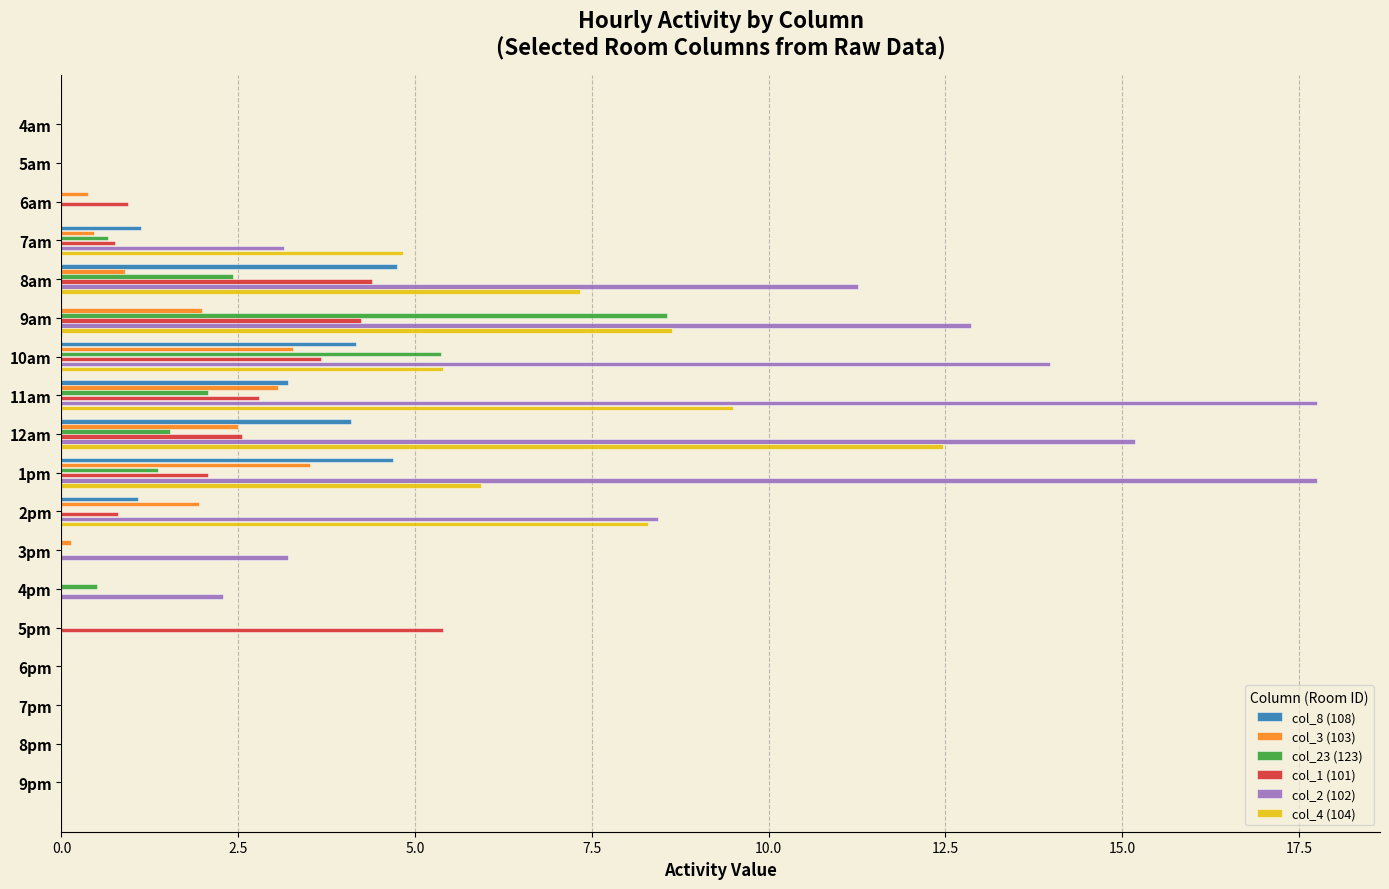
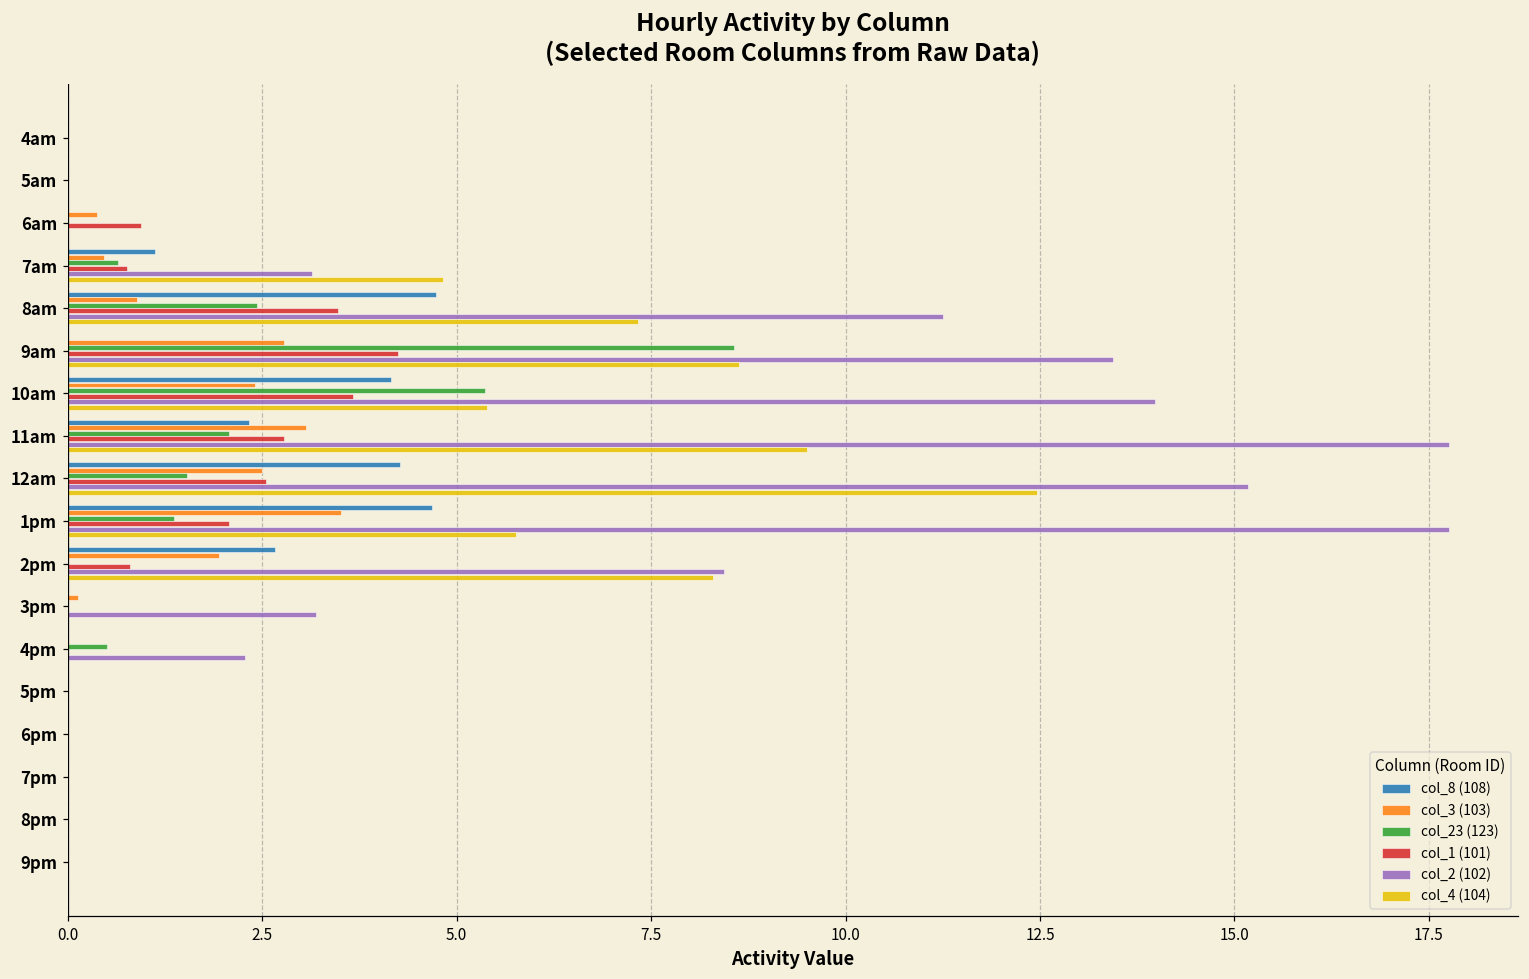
col_1 (101), 8am: 4.4 -> 3.5
col_3 (103), 9am: 2.0 -> 2.8
col_2 (102), 9am: 12.9 -> 13.4
col_3 (103), 10am: 3.3 -> 2.4
col_8 (108), 11am: 3.2 -> 2.3
col_8 (108), 12am: 4.1 -> 4.3
col_4 (104), 1pm: 5.9 -> 5.8
col_8 (108), 2pm: 1.1 -> 2.7
col_1 (101), 5pm: 5.4 -> 0.0
